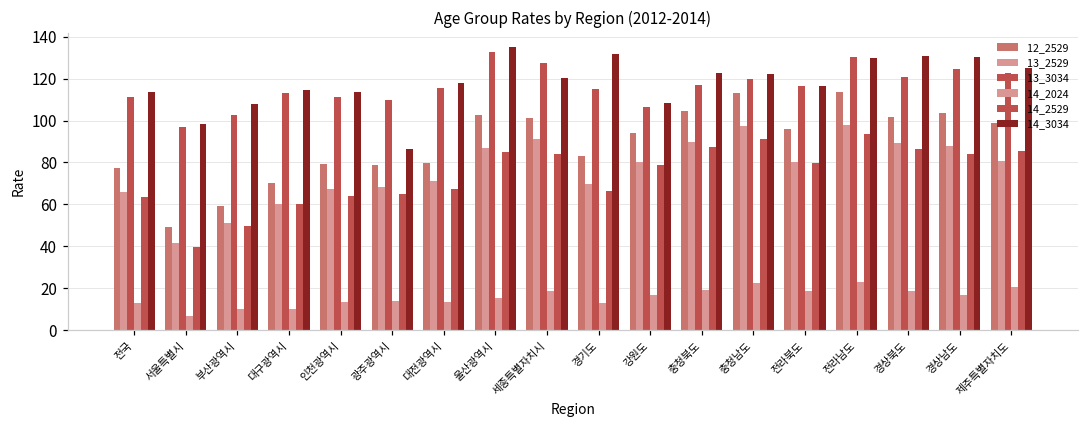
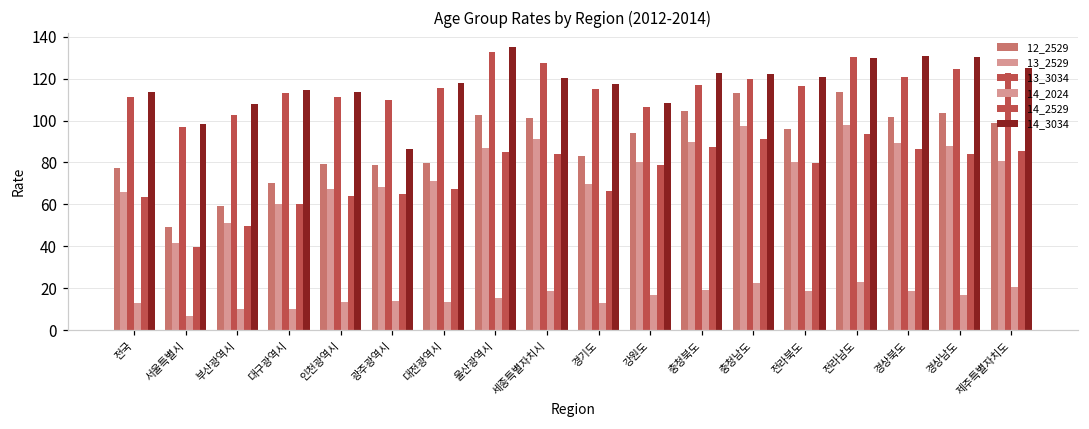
14_3034, 경기도: 132 -> 117
14_3034, 전라북도: 116 -> 121
